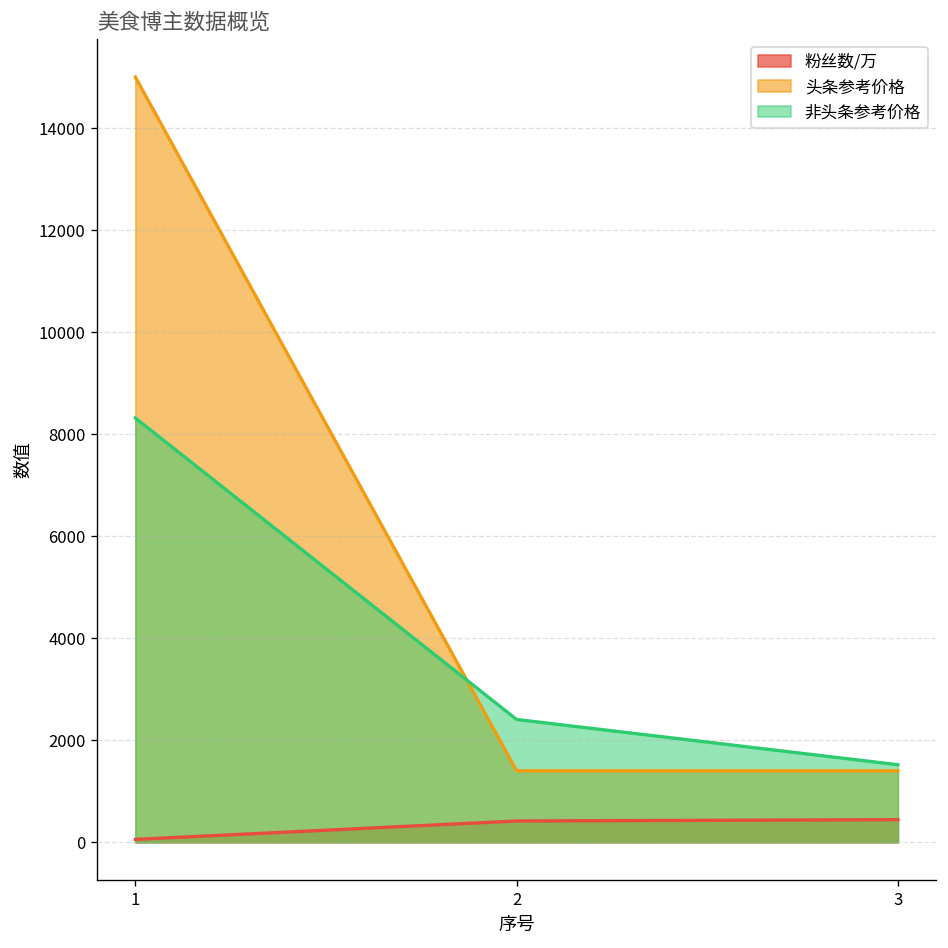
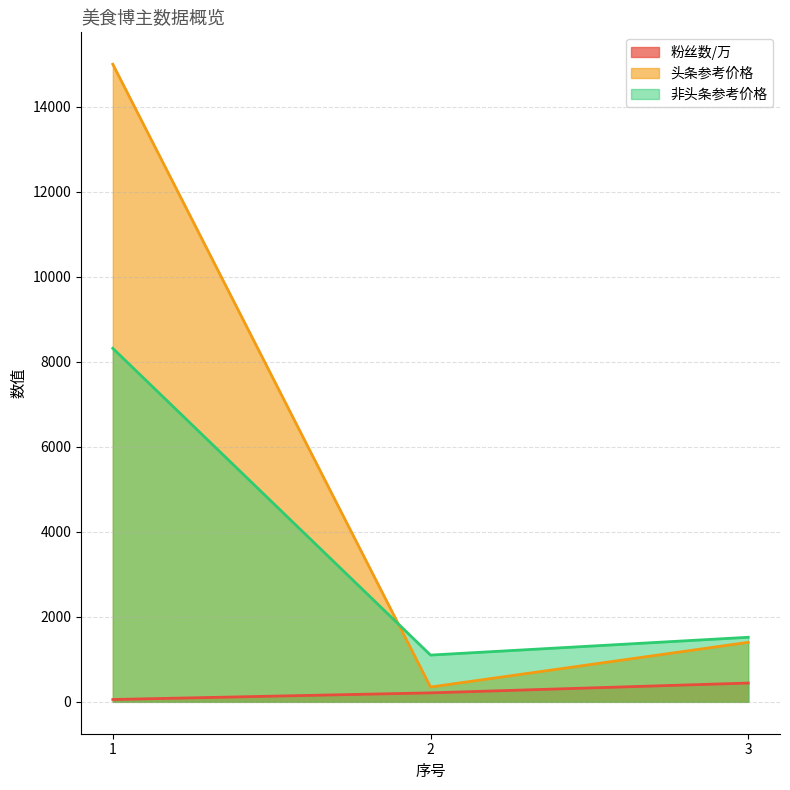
粉丝数/万, 2: 400 -> 200
头条参考价格, 2: 1400 -> 300
非头条参考价格, 2: 2400 -> 1100
